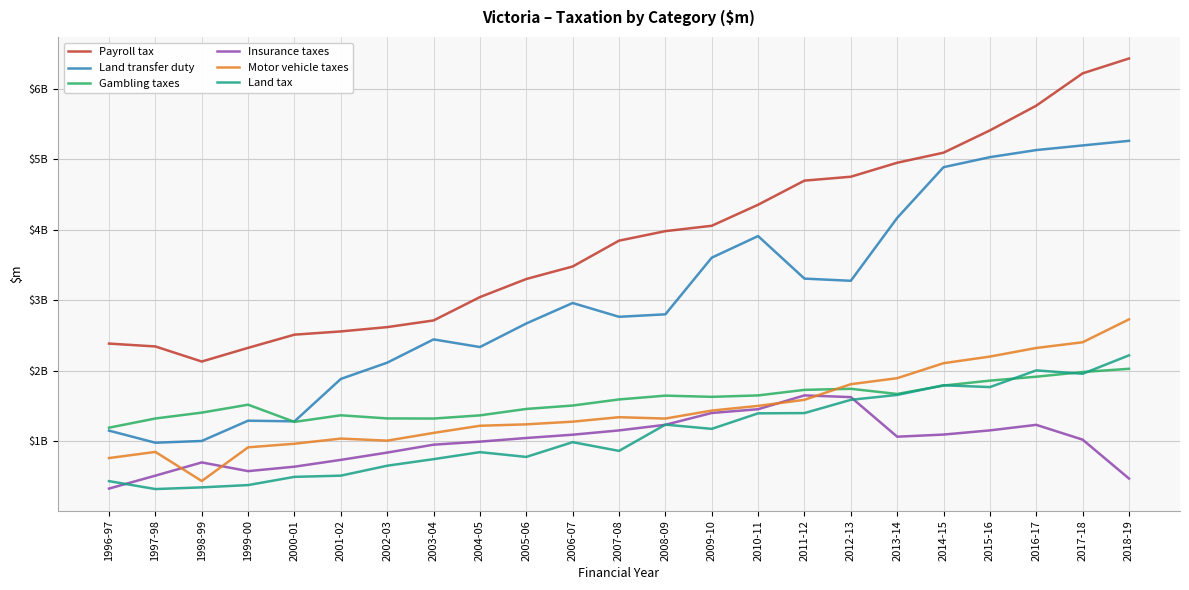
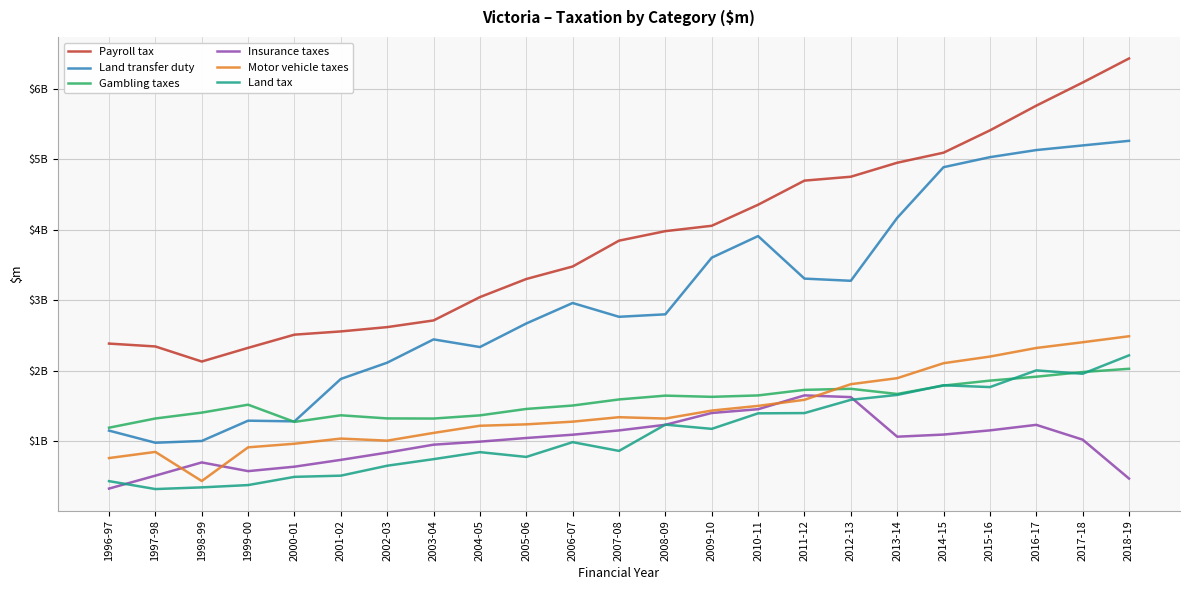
Payroll tax, 2017-18: $6200000000 -> $6100000000
Motor vehicle taxes, 2018-19: $2700000000 -> $2500000000
